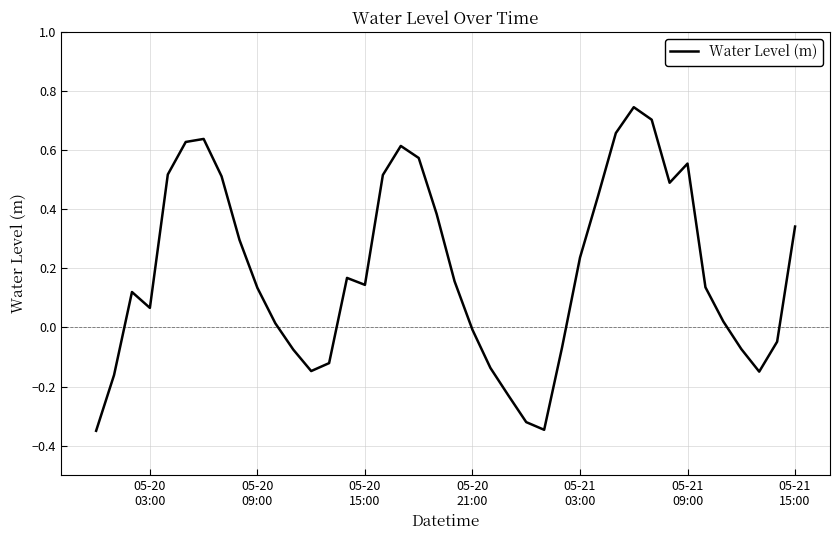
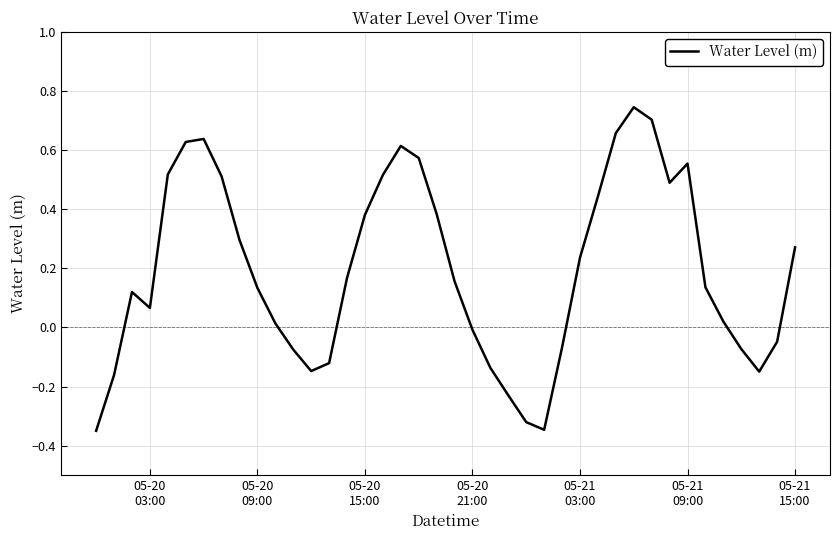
05-20 15:00: 0.14 -> 0.38
05-21 15:00: 0.34 -> 0.27
